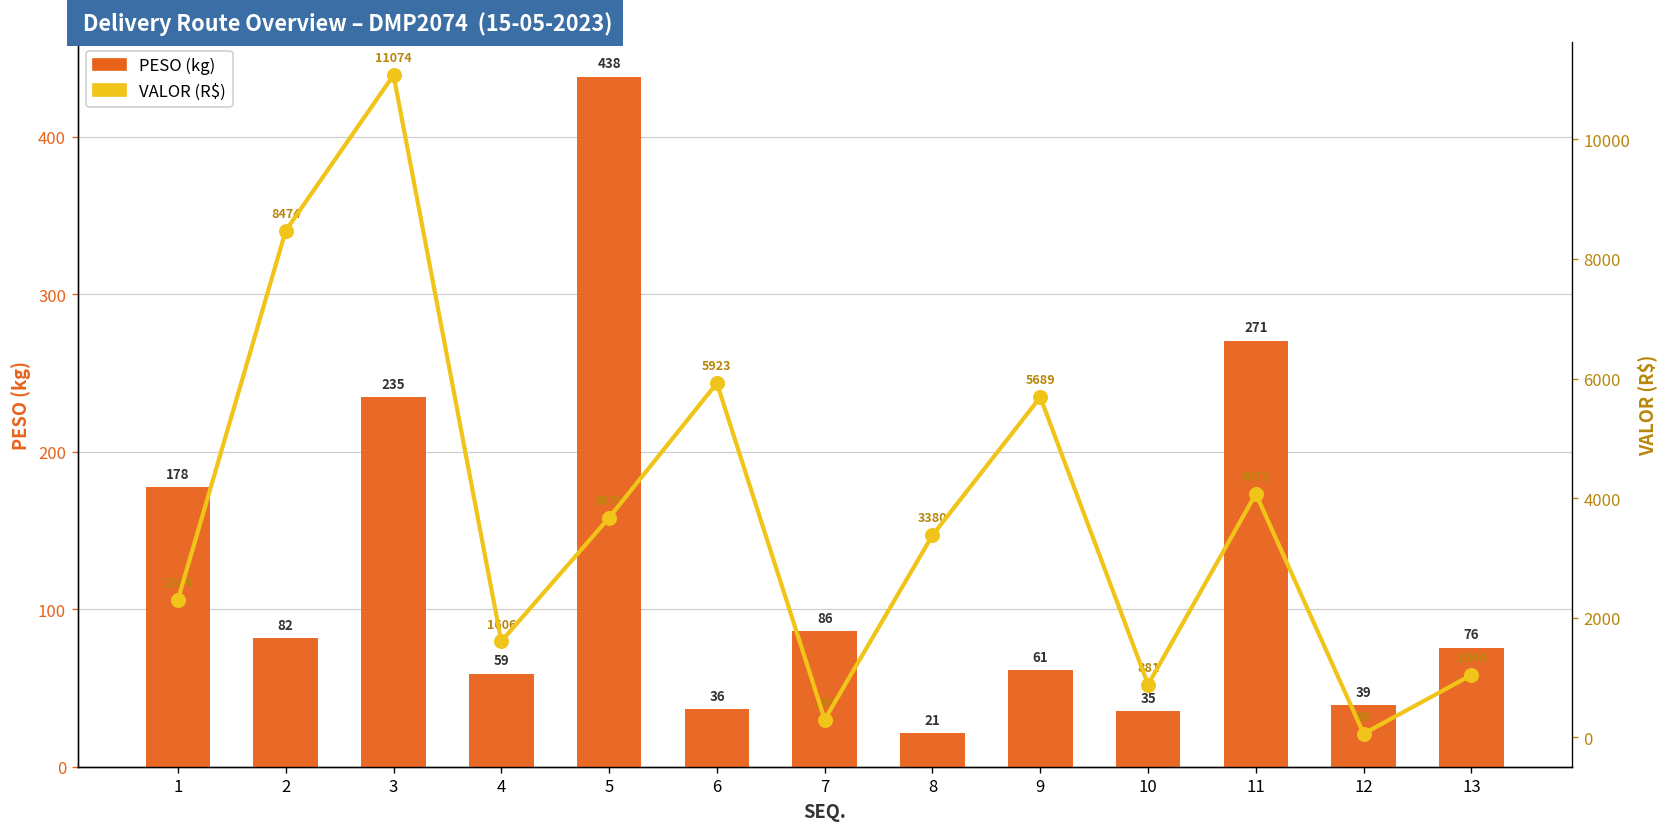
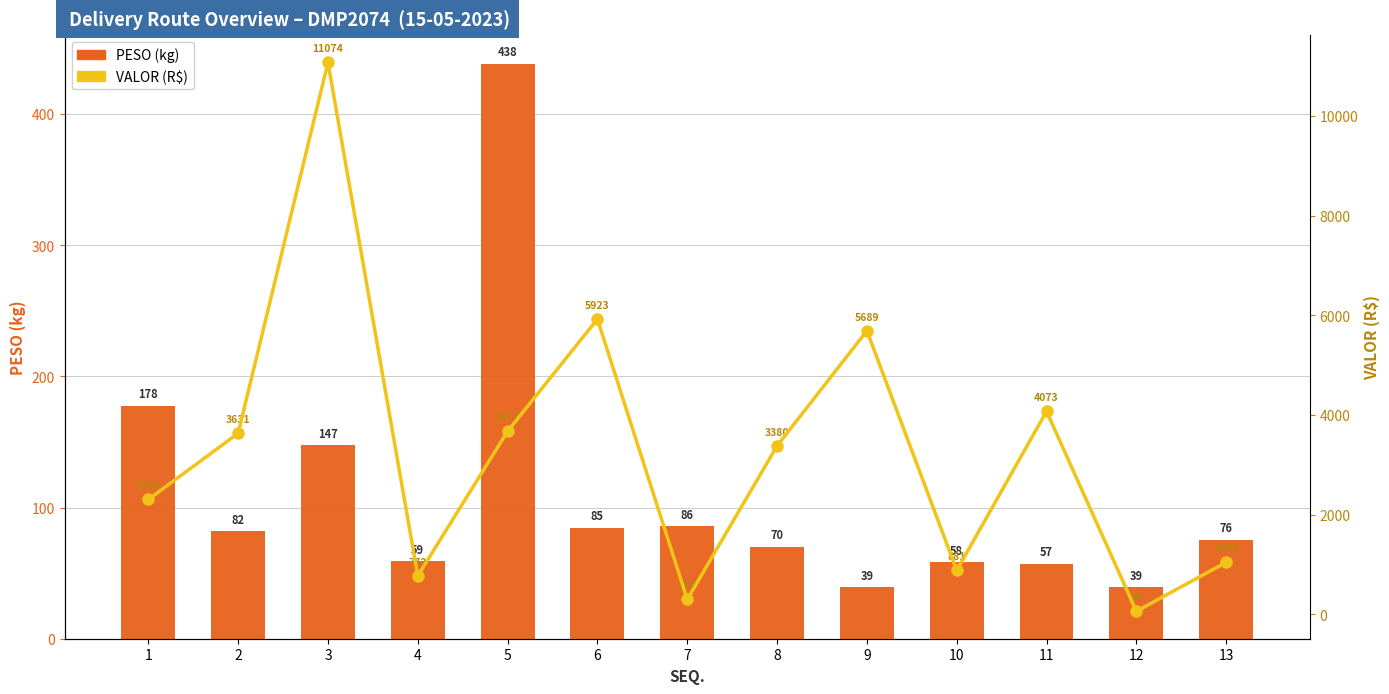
PESO (kg), 3: 235 -> 147
PESO (kg), 6: 36 -> 85
PESO (kg), 8: 21 -> 70
PESO (kg), 9: 61 -> 39
PESO (kg), 10: 35 -> 58
PESO (kg), 11: 271 -> 57
VALOR (R$), 2: 8474 -> 3631
VALOR (R$), 4: 1606 -> 772
